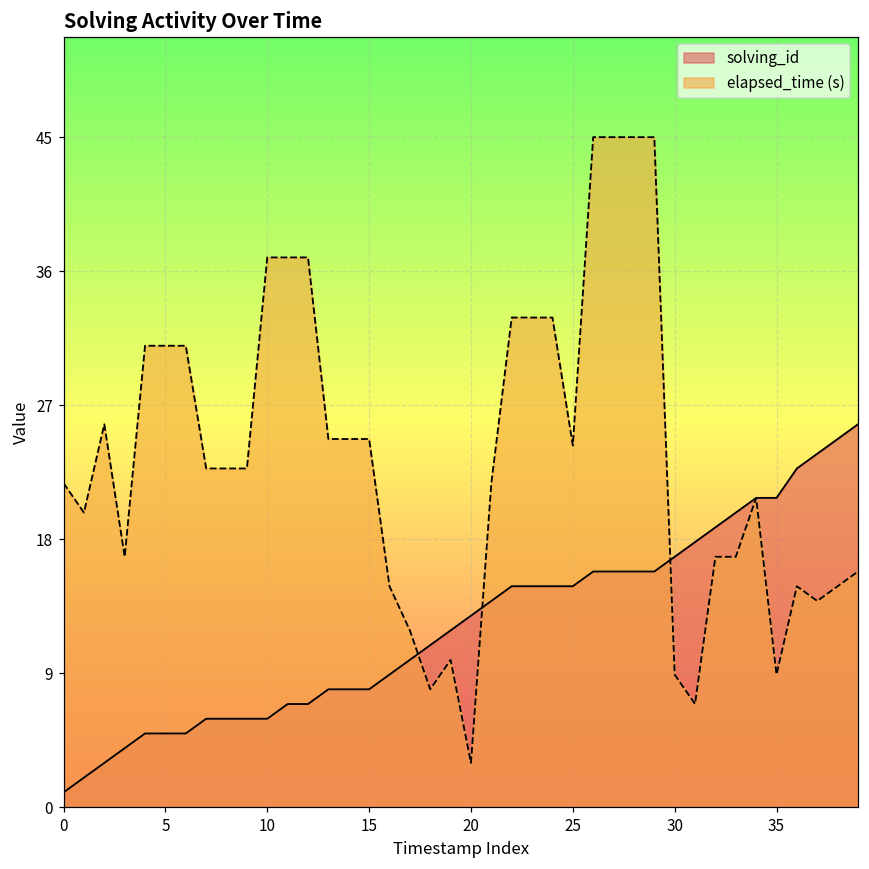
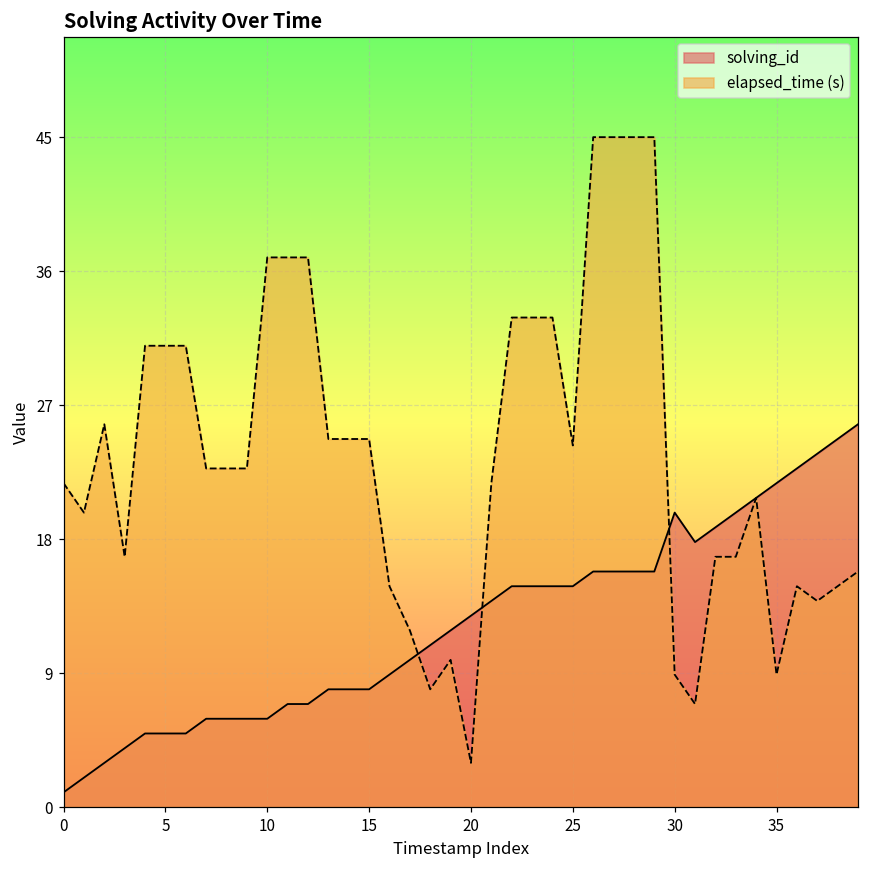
solving_id, 30: 17 -> 20
solving_id, 35: 21 -> 22
